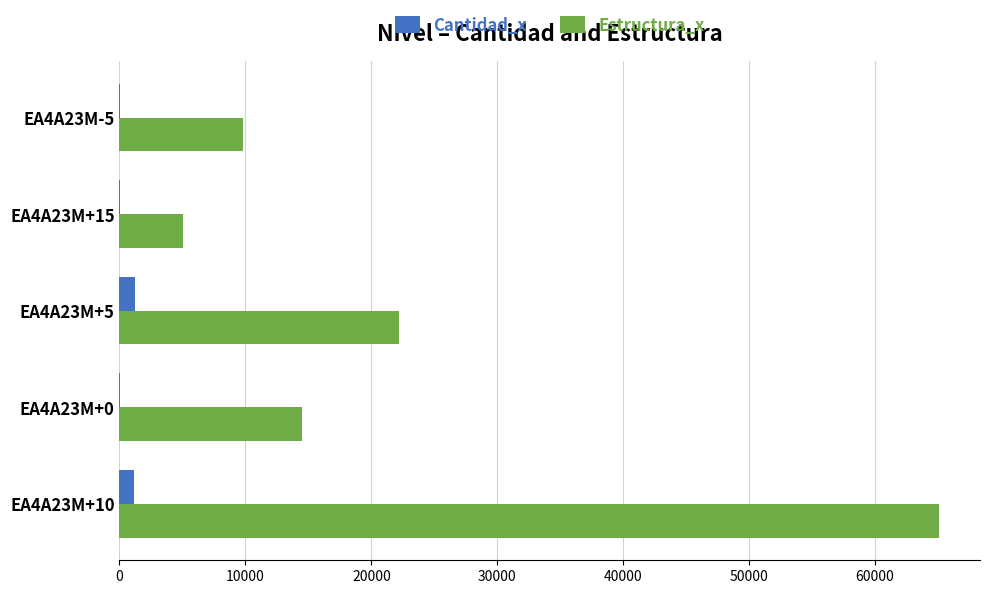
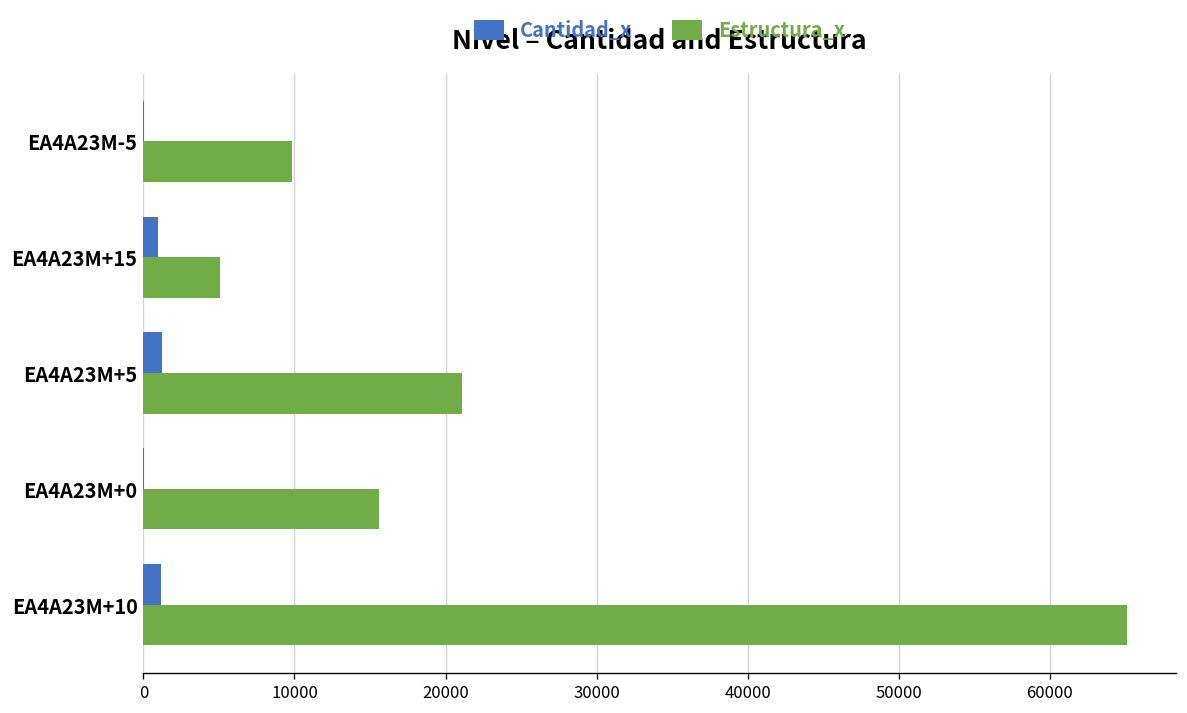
Cantidad_x, EA4A23M+15: 0 -> 900
Estructura_x, EA4A23M+5: 22200 -> 21100
Estructura_x, EA4A23M+0: 14500 -> 15600
